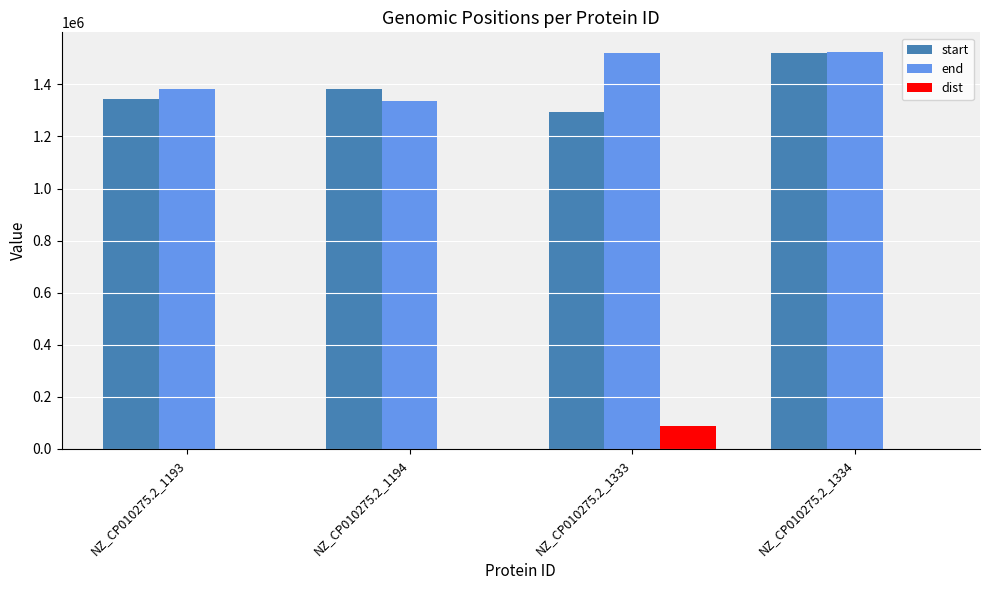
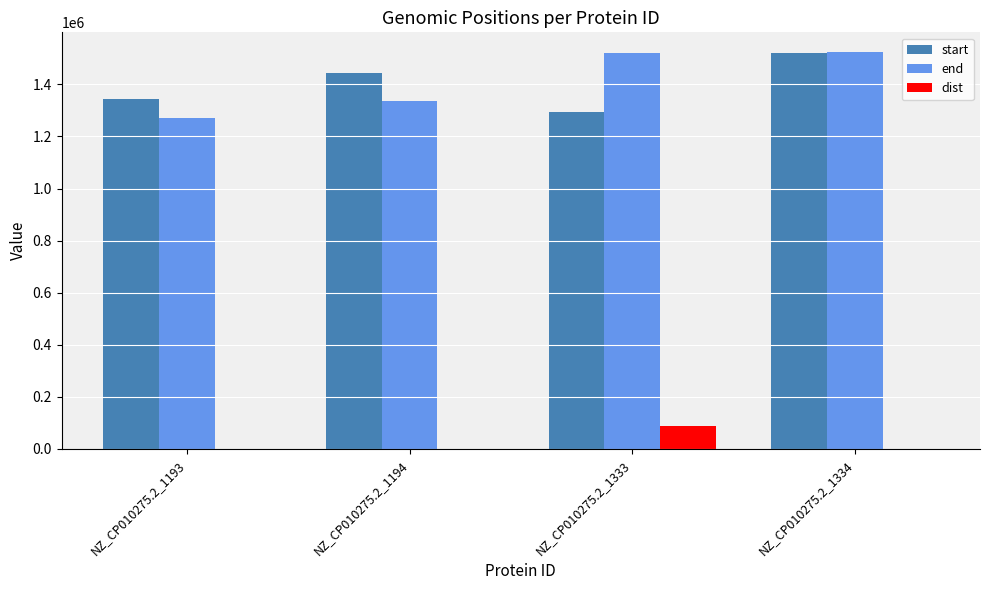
end, NZ_CP010275.2_1193: 1380000 -> 1270000
start, NZ_CP010275.2_1194: 1380000 -> 1440000
